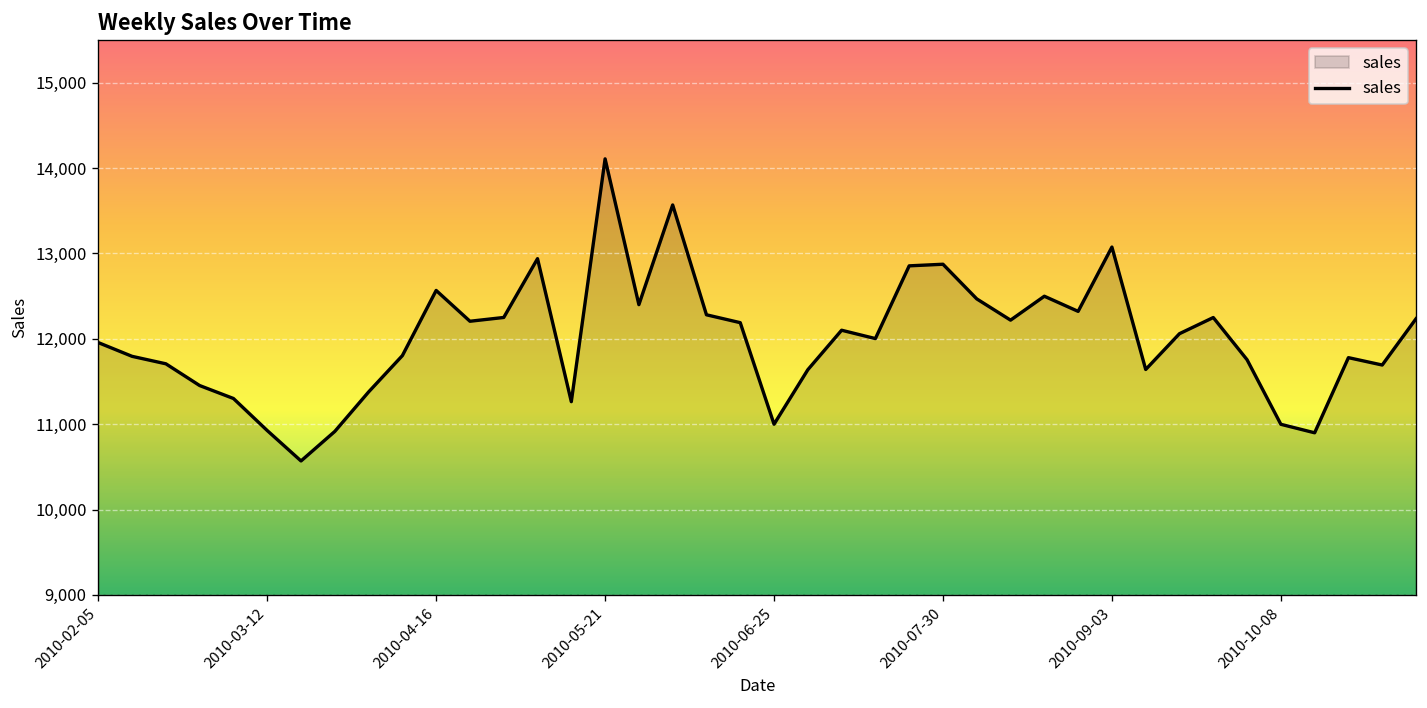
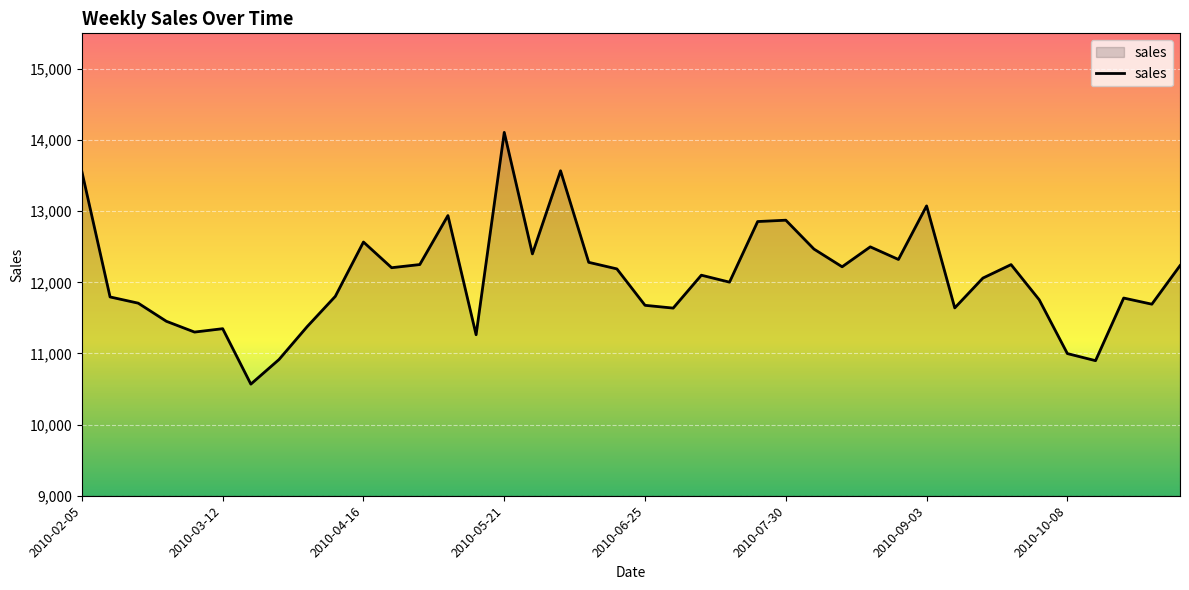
2010-02-05: 12,000 -> 13,600
2010-03-12: 10,900 -> 11,300
2010-06-25: 11,000 -> 11,700
